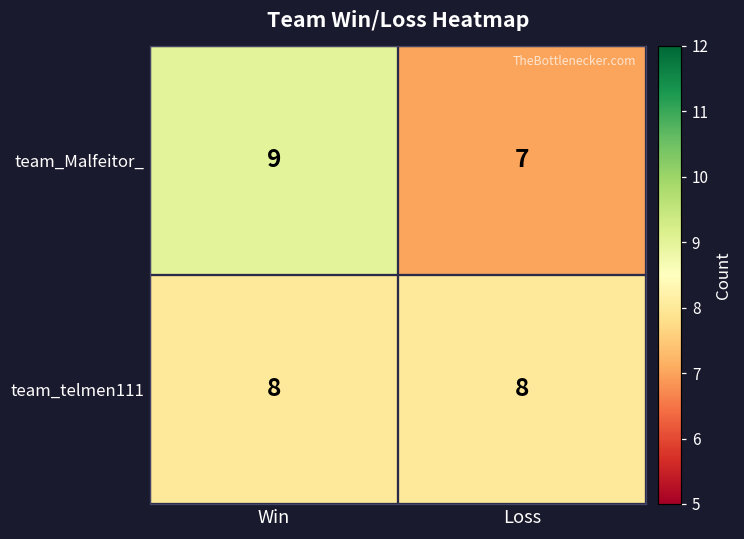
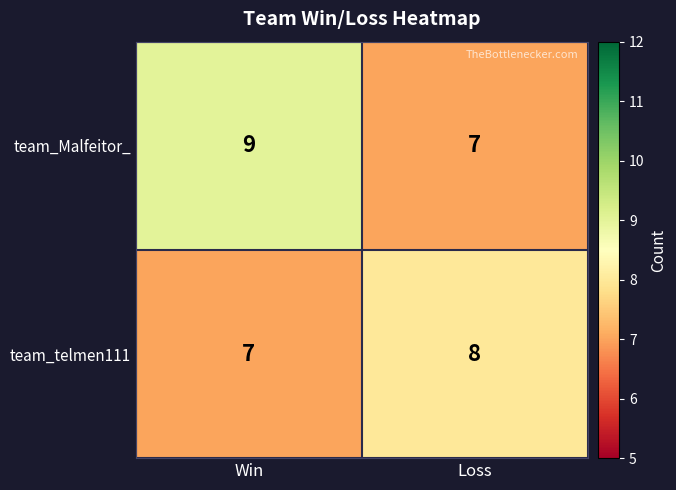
team_telmen111, Win: 8 -> 7
